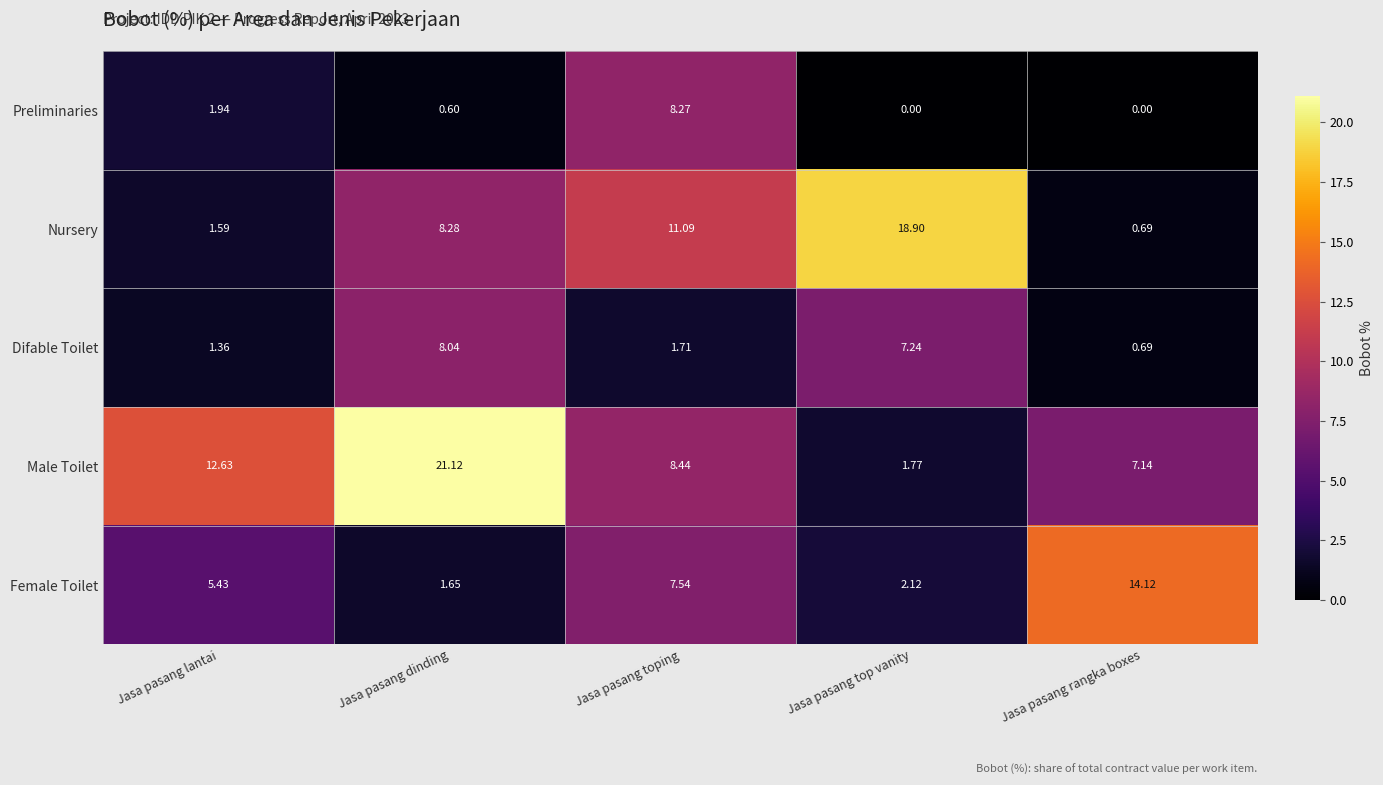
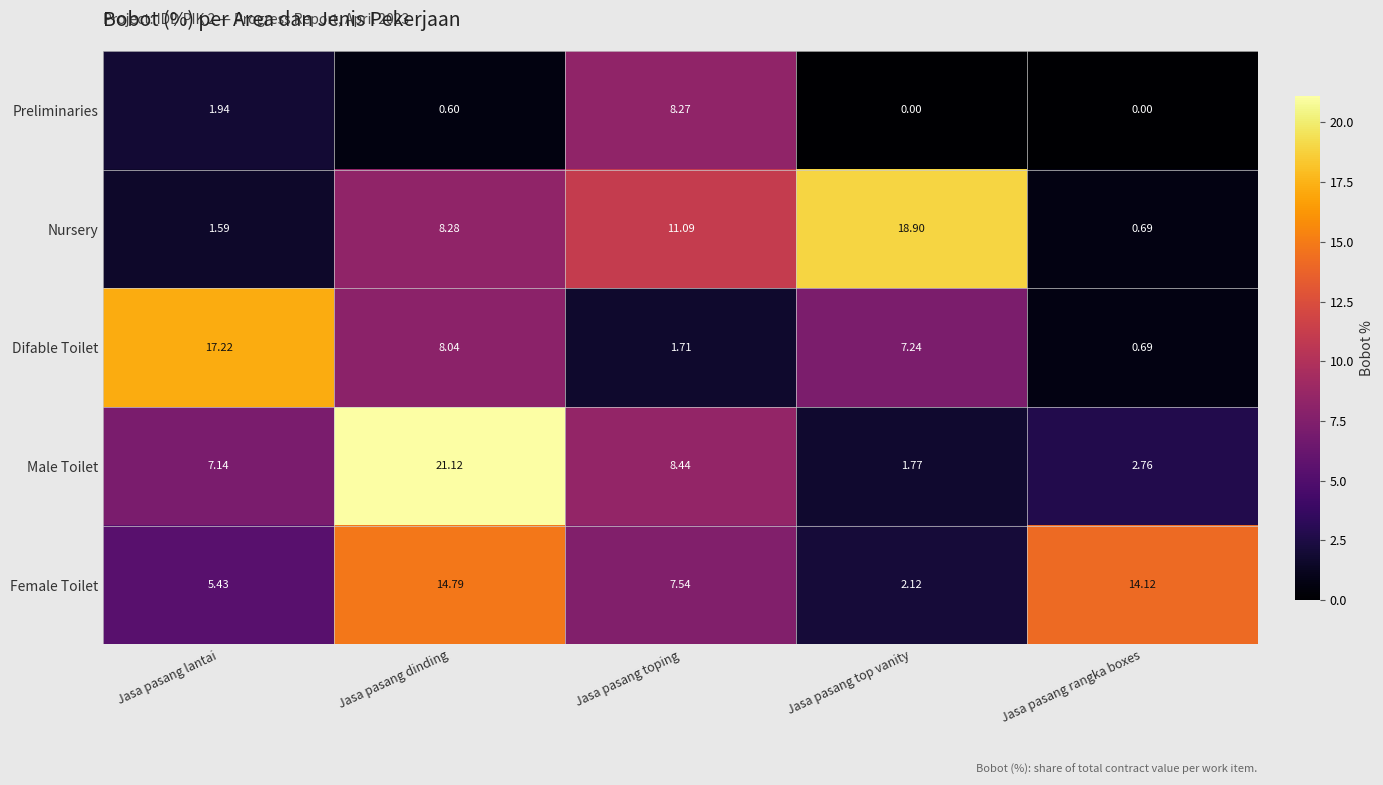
Difable Toilet, Jasa pasang lantai: 1.36 -> 17.22
Male Toilet, Jasa pasang lantai: 12.63 -> 7.14
Male Toilet, Jasa pasang rangka boxes: 7.14 -> 2.76
Female Toilet, Jasa pasang dinding: 1.65 -> 14.79
